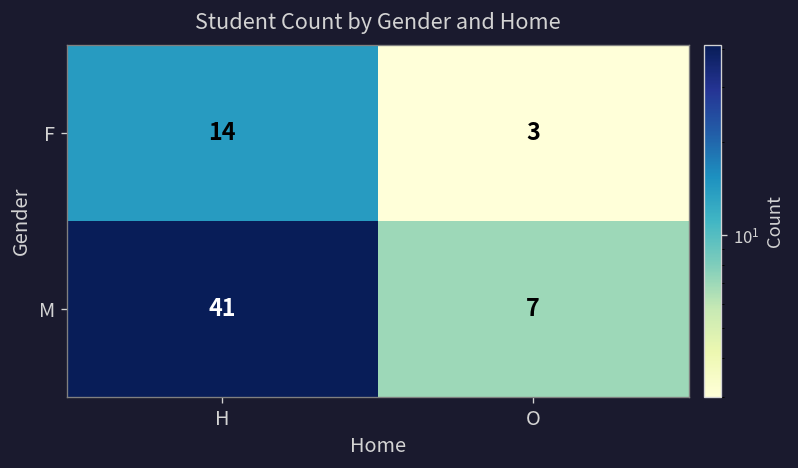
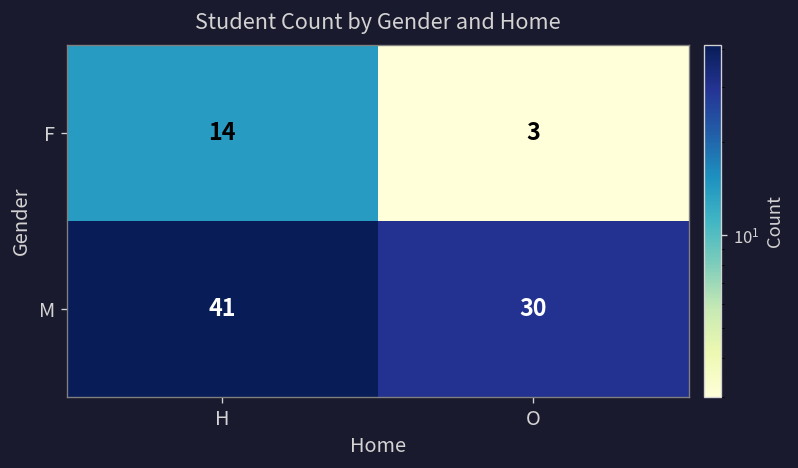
M, O: 7 -> 30
